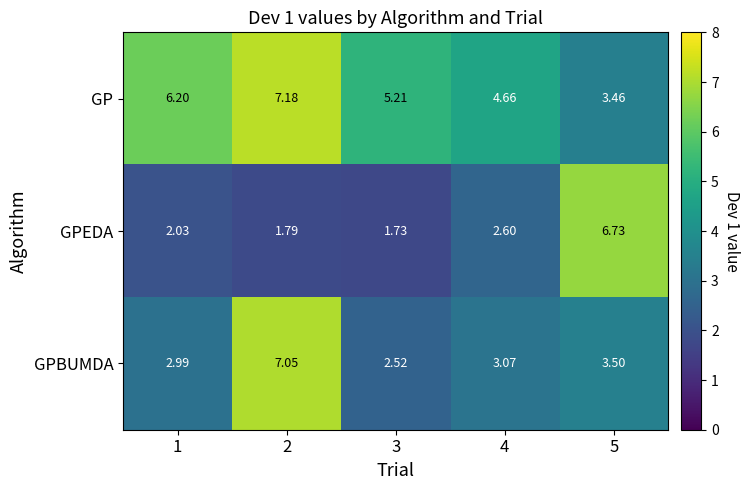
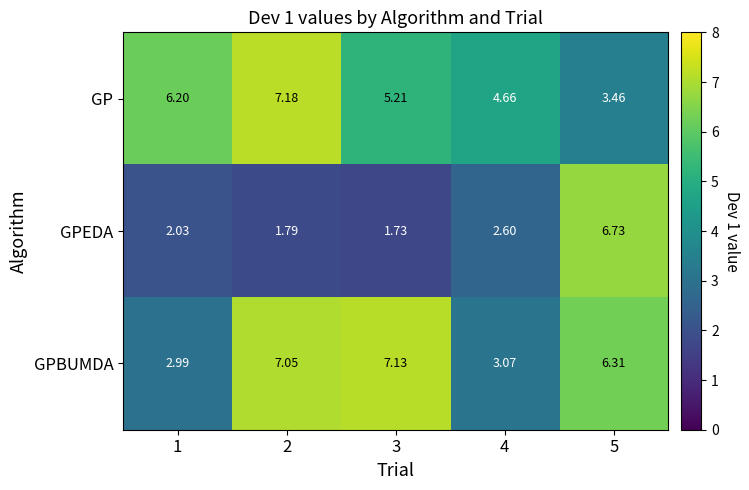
GPBUMDA, 3: 2.52 -> 7.13
GPBUMDA, 5: 3.50 -> 6.31
